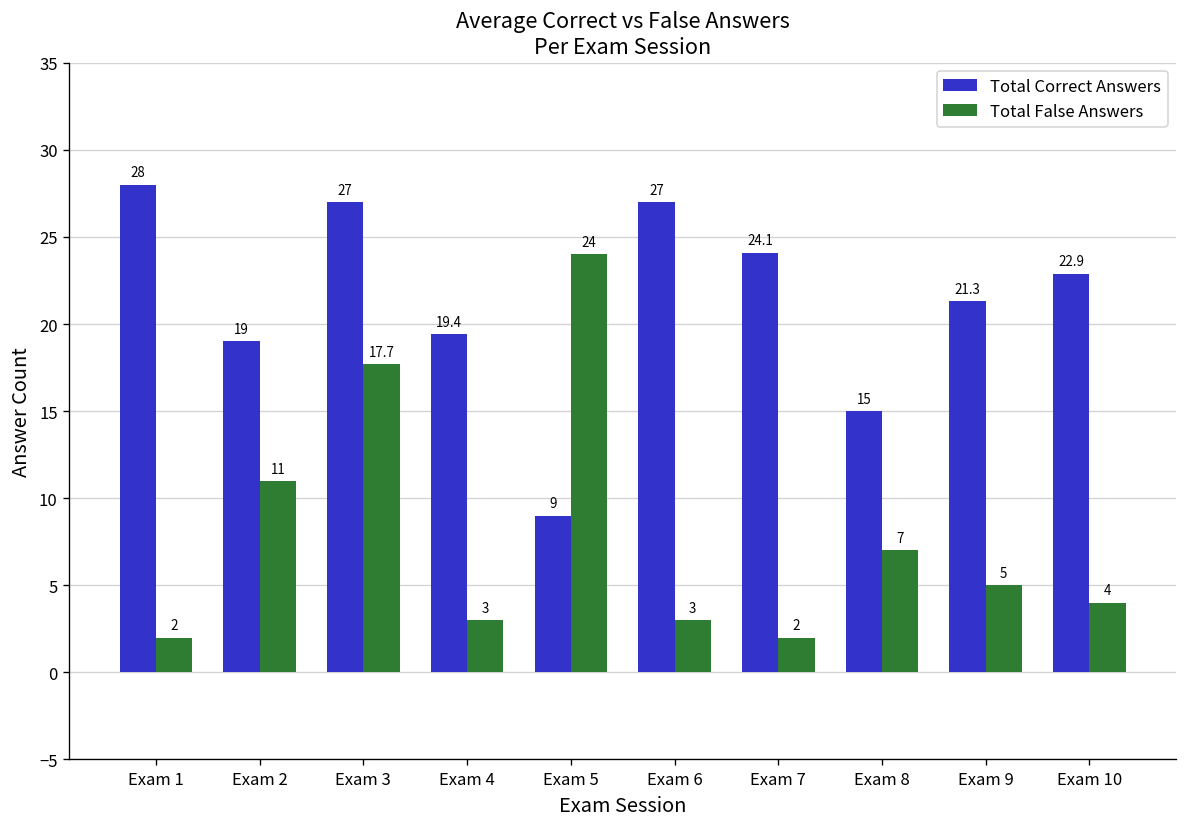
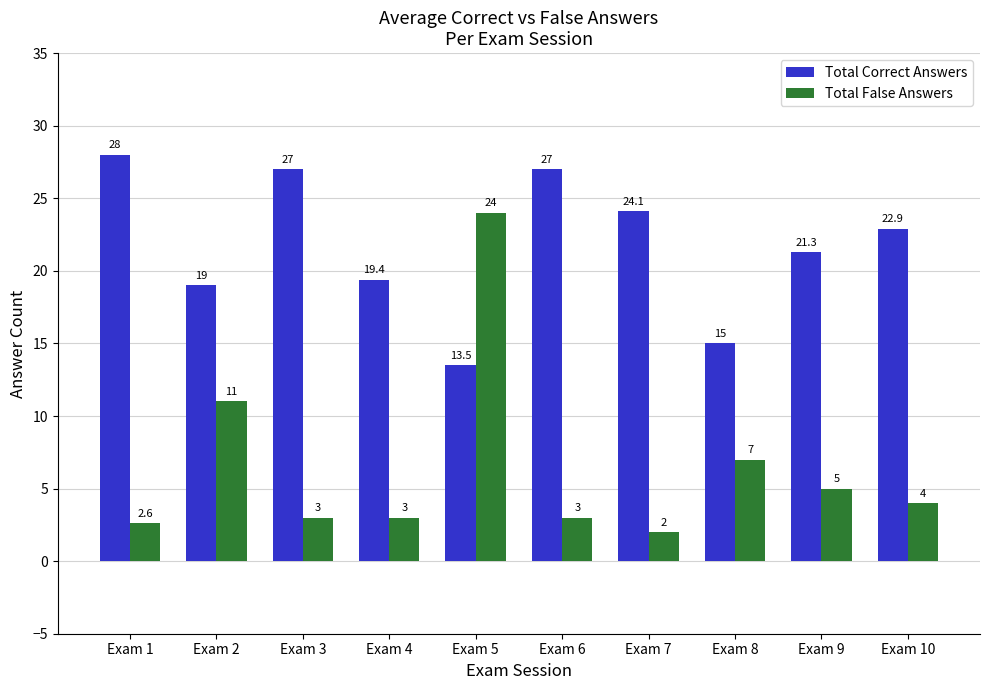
Total False Answers, Exam 1: 2 -> 2.6
Total False Answers, Exam 3: 17.7 -> 3
Total Correct Answers, Exam 5: 9 -> 13.5
